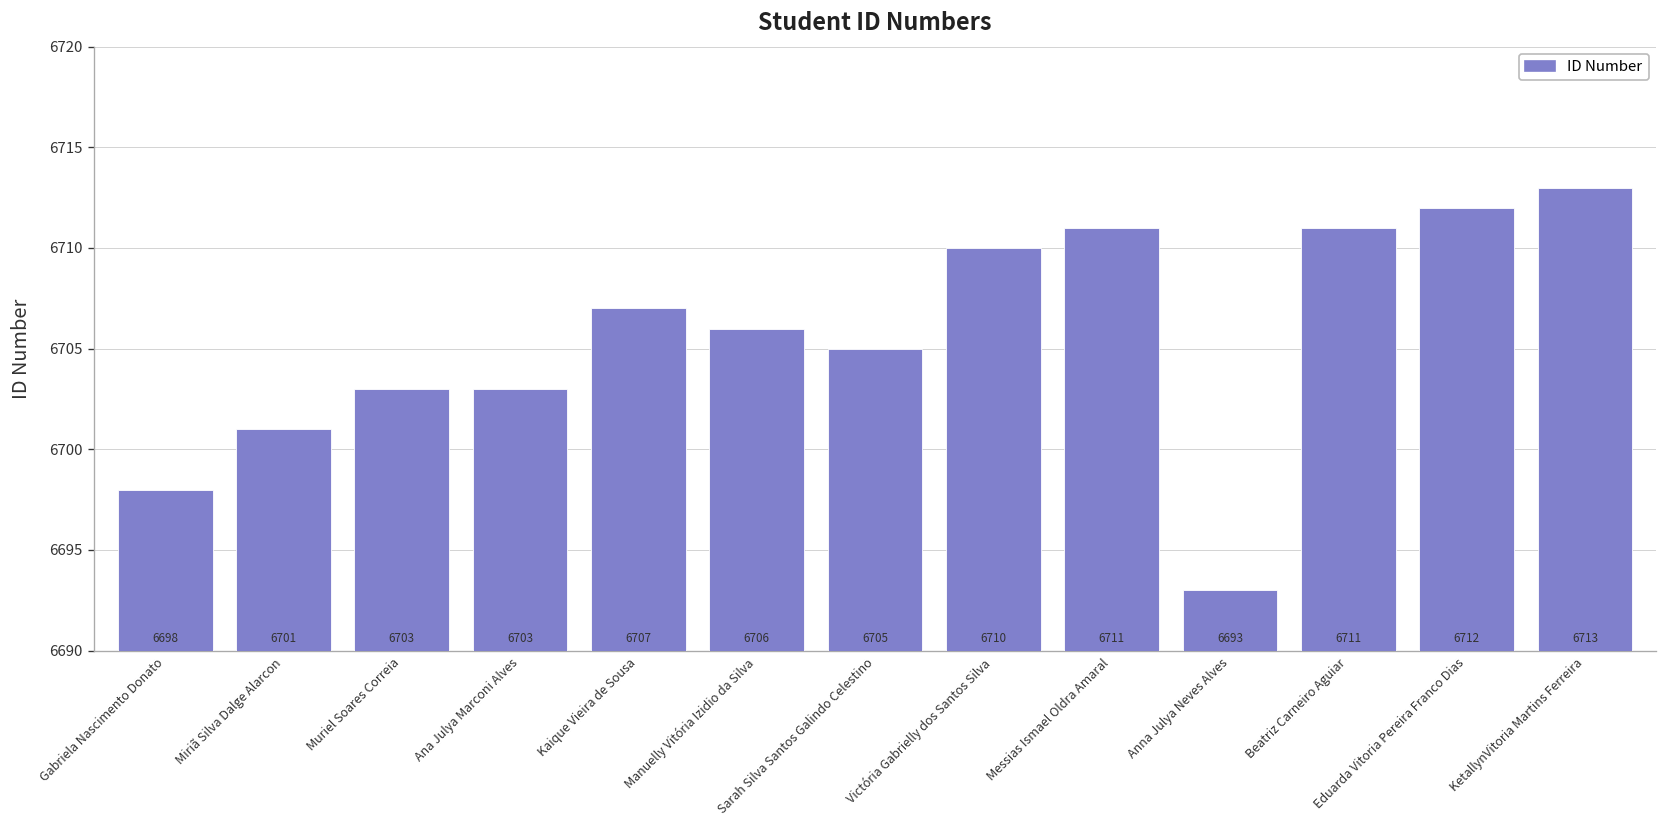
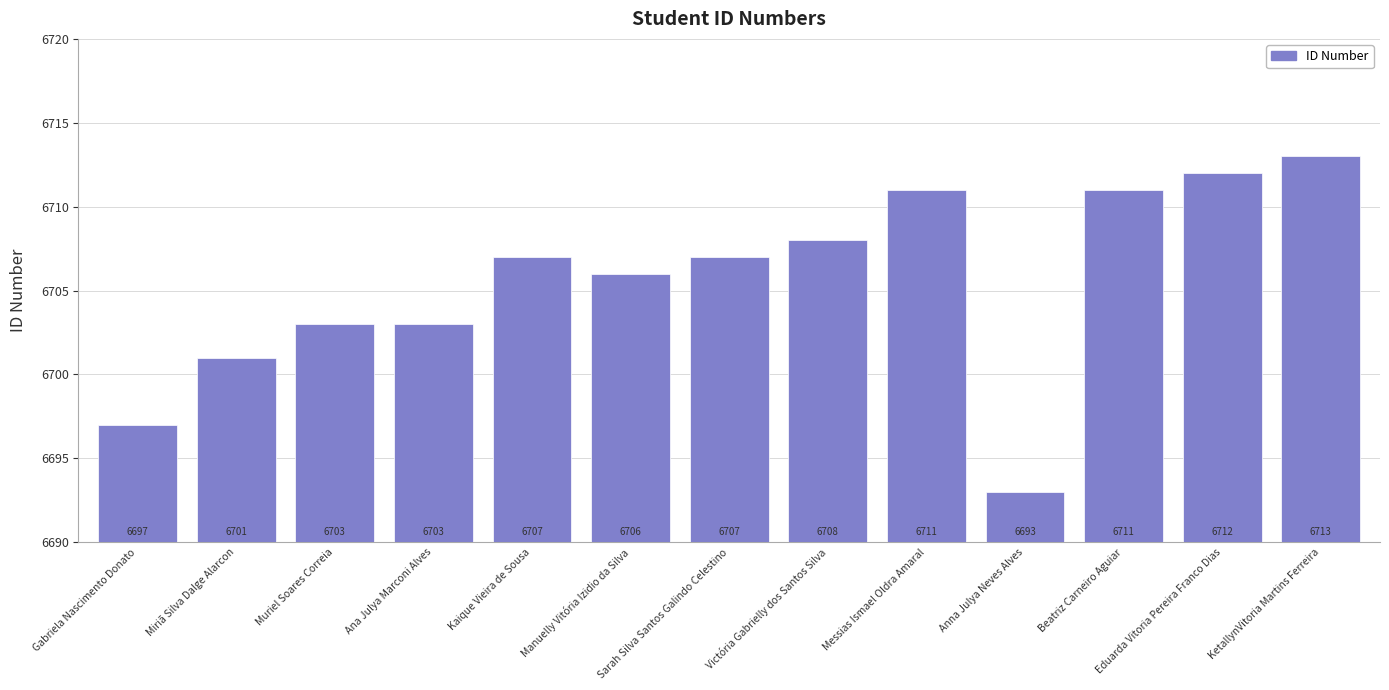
Gabriela Nascimento Donato: 6698 -> 6697
Sarah Silva Santos Galindo Celestino: 6705 -> 6707
Victória Gabrielly dos Santos Silva: 6710 -> 6708
